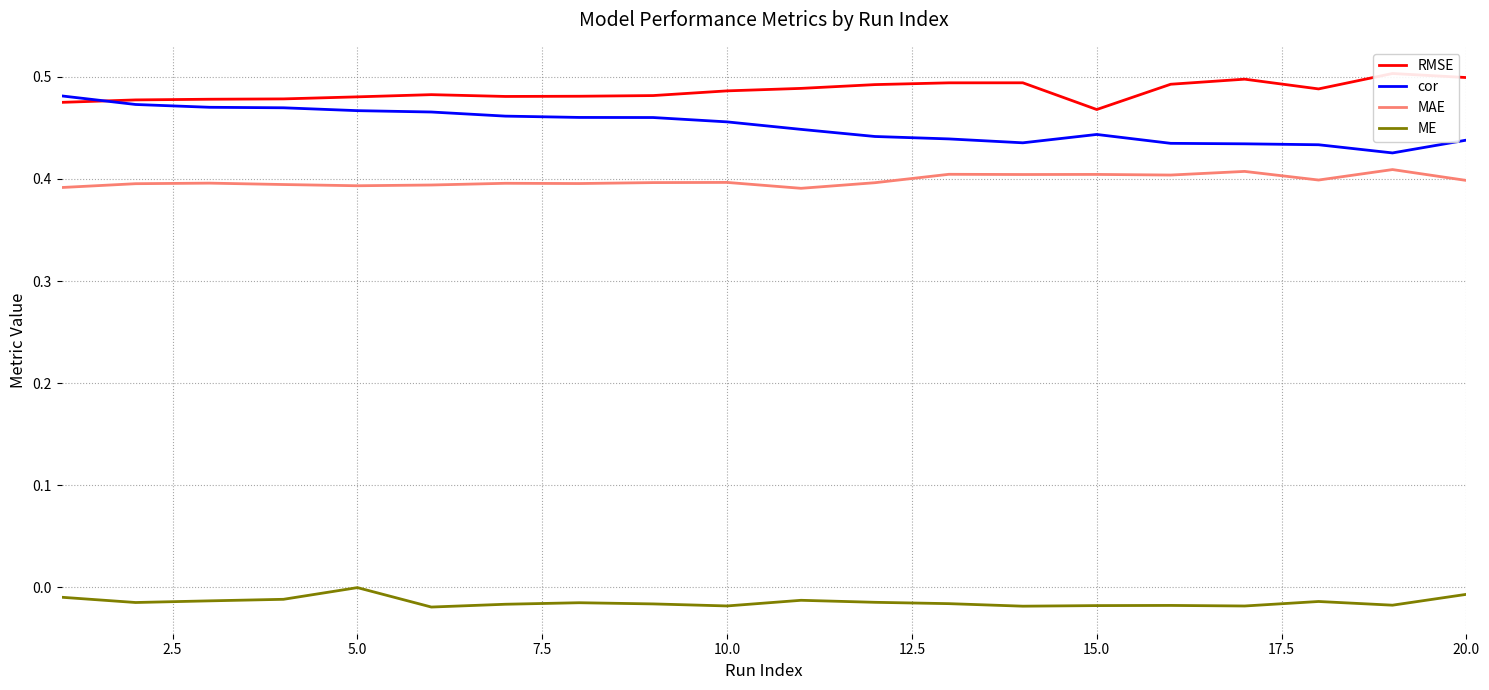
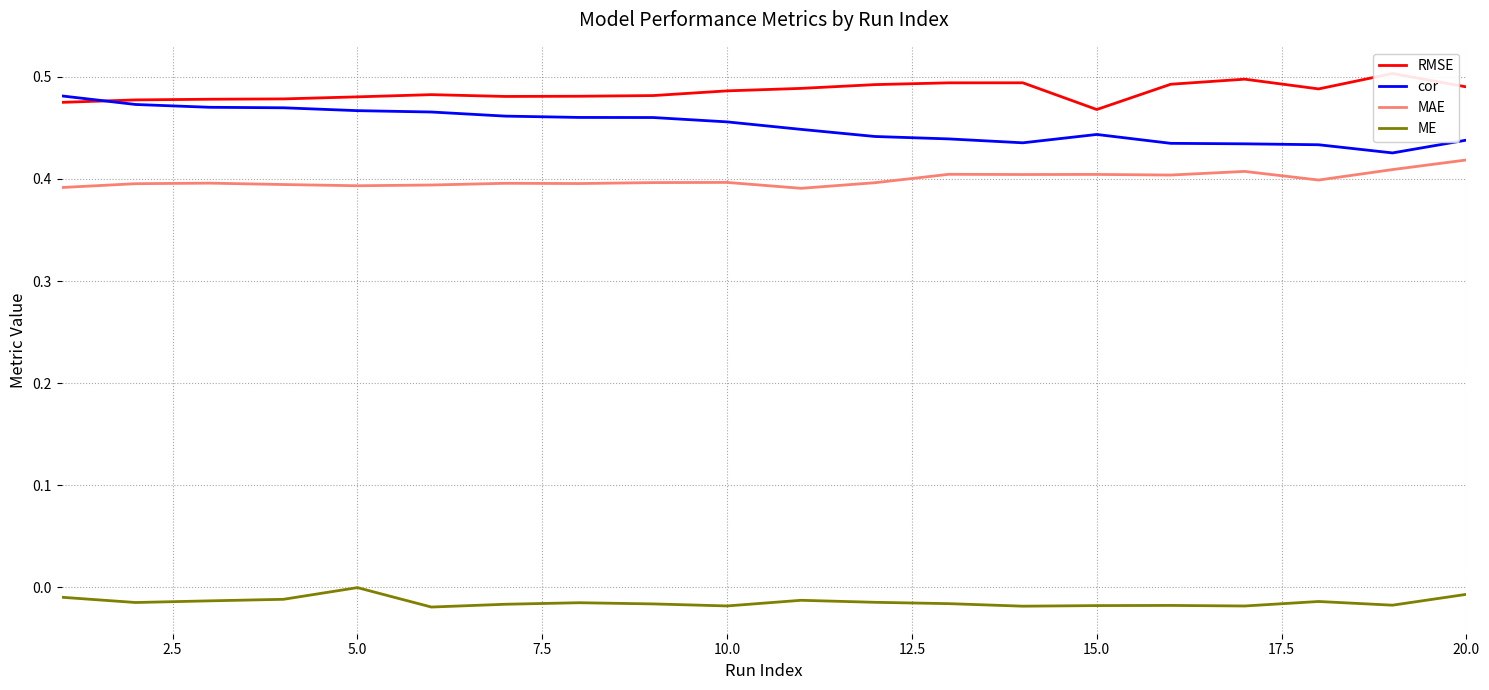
RMSE, 20.0: 0.499 -> 0.490
MAE, 20.0: 0.399 -> 0.419
